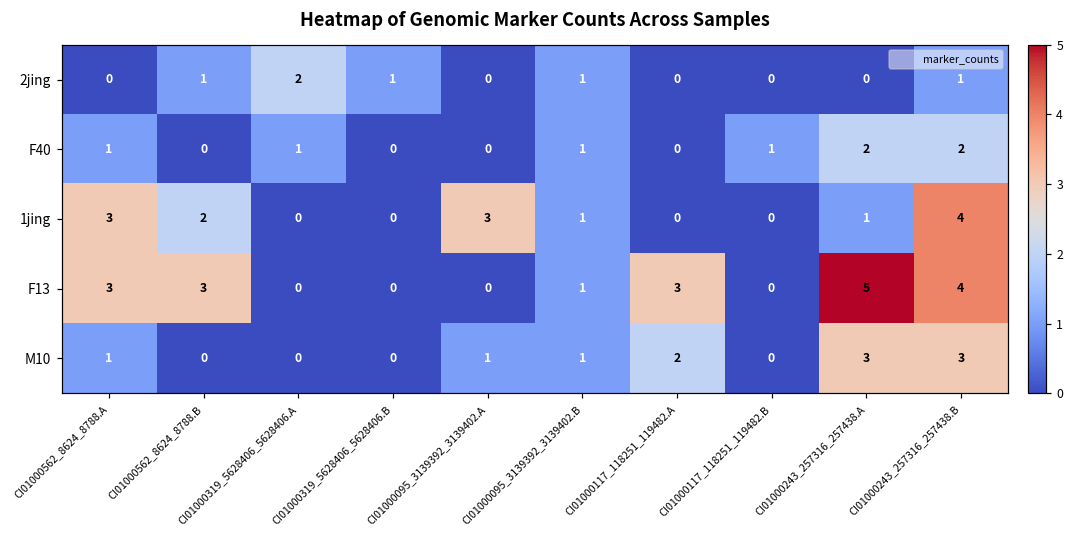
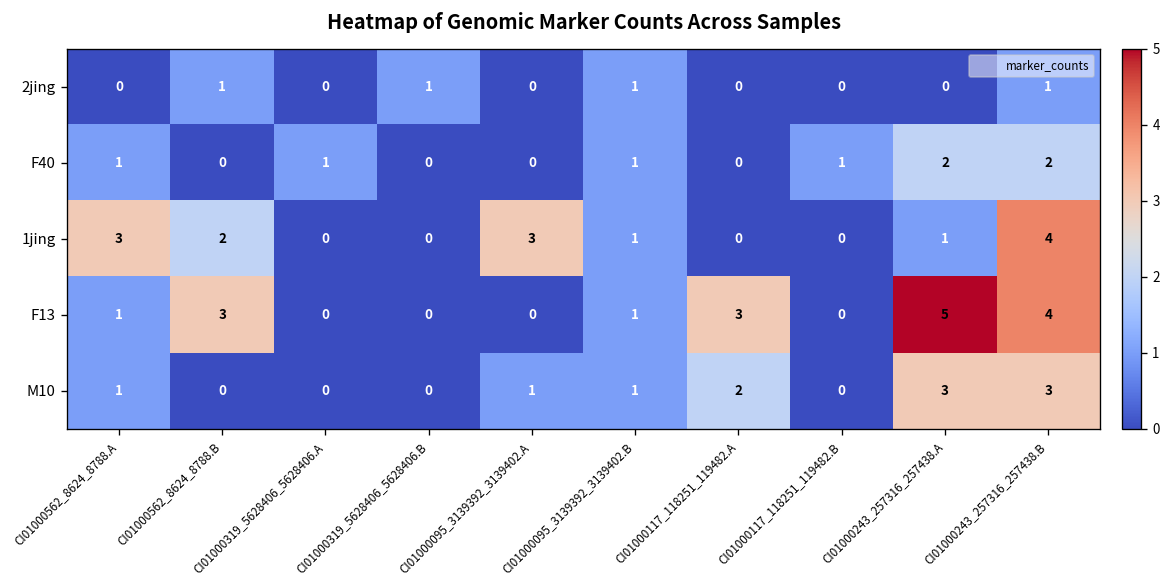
2jing, CI01000319_5628406_5628406.A: 2 -> 0
F13, CI01000562_8624_8788.A: 3 -> 1
